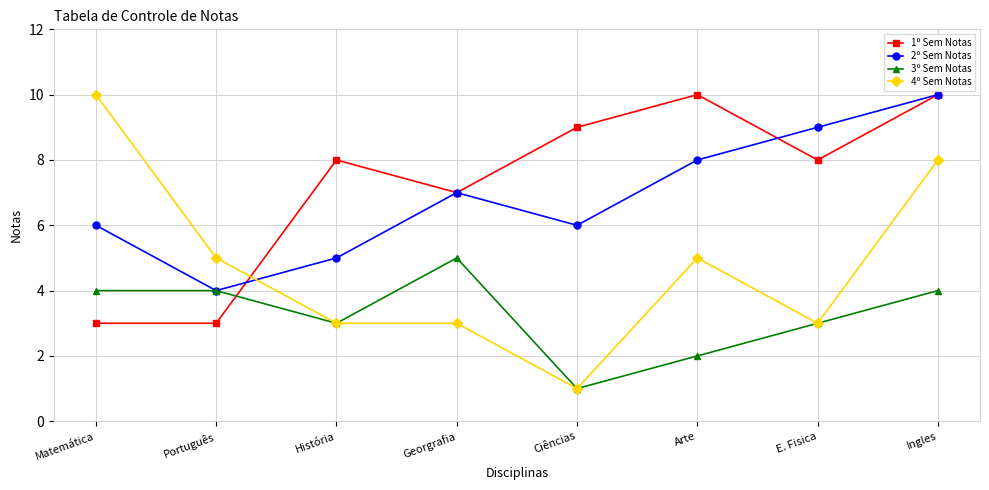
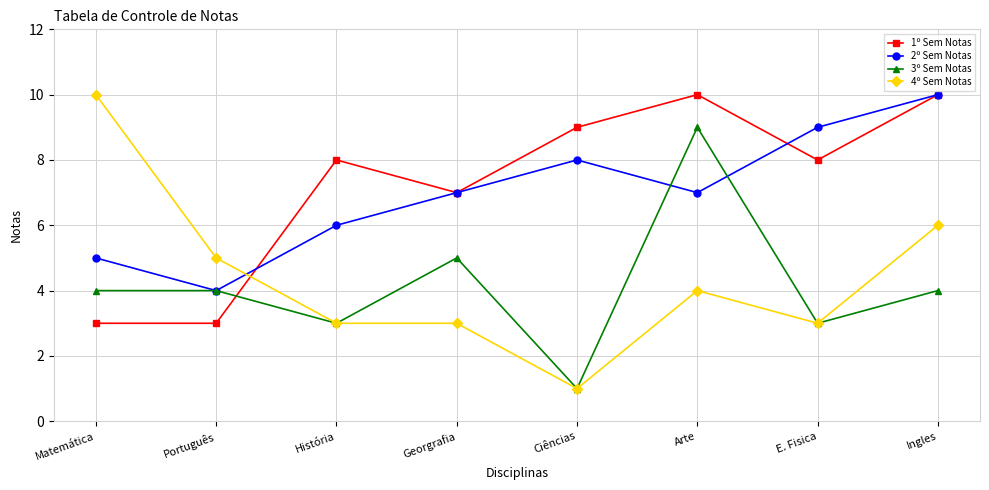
2º Sem Notas, Matemática: 6 -> 5
2º Sem Notas, História: 5 -> 6
2º Sem Notas, Ciências: 6 -> 8
2º Sem Notas, Arte: 8 -> 7
3º Sem Notas, Arte: 2 -> 9
4º Sem Notas, Arte: 5 -> 4
4º Sem Notas, Ingles: 8 -> 6
